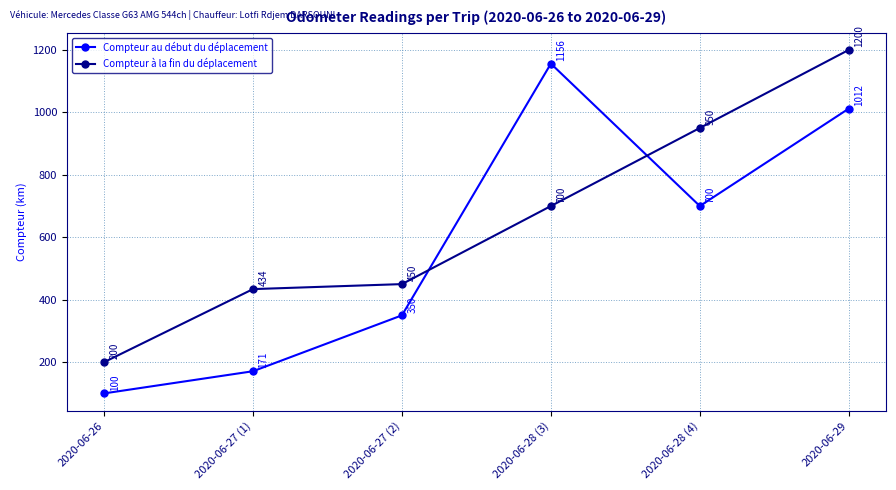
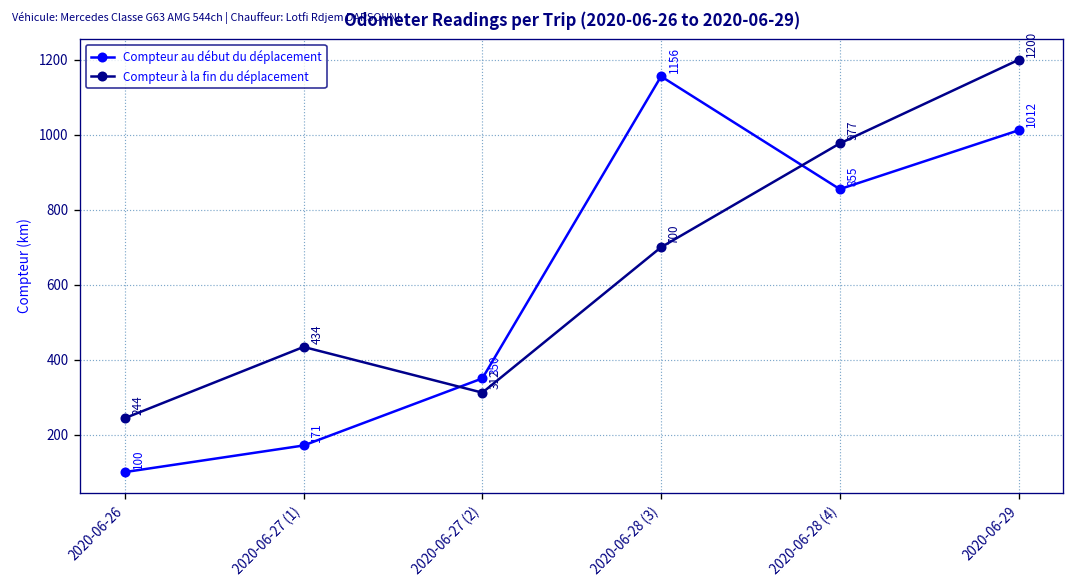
Compteur à la fin du déplacement, 2020-06-26: 200 -> 244
Compteur à la fin du déplacement, 2020-06-27 (2): 450 -> 312
Compteur au début du déplacement, 2020-06-28 (4): 700 -> 855
Compteur à la fin du déplacement, 2020-06-28 (4): 950 -> 977
